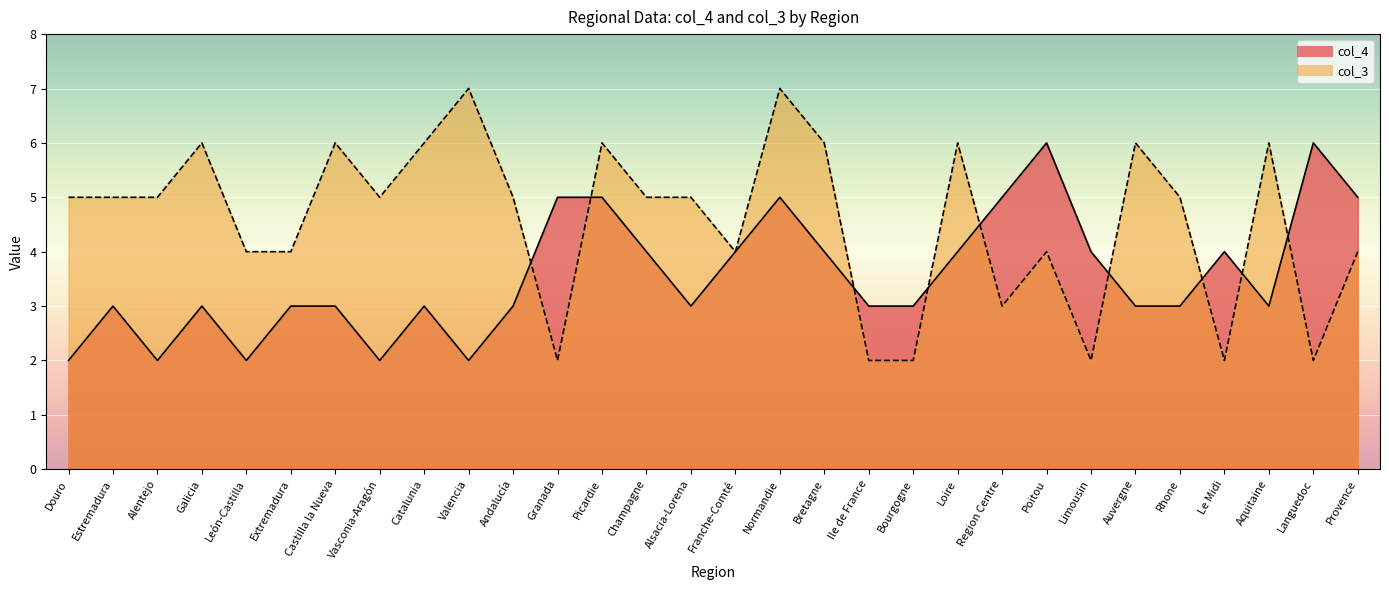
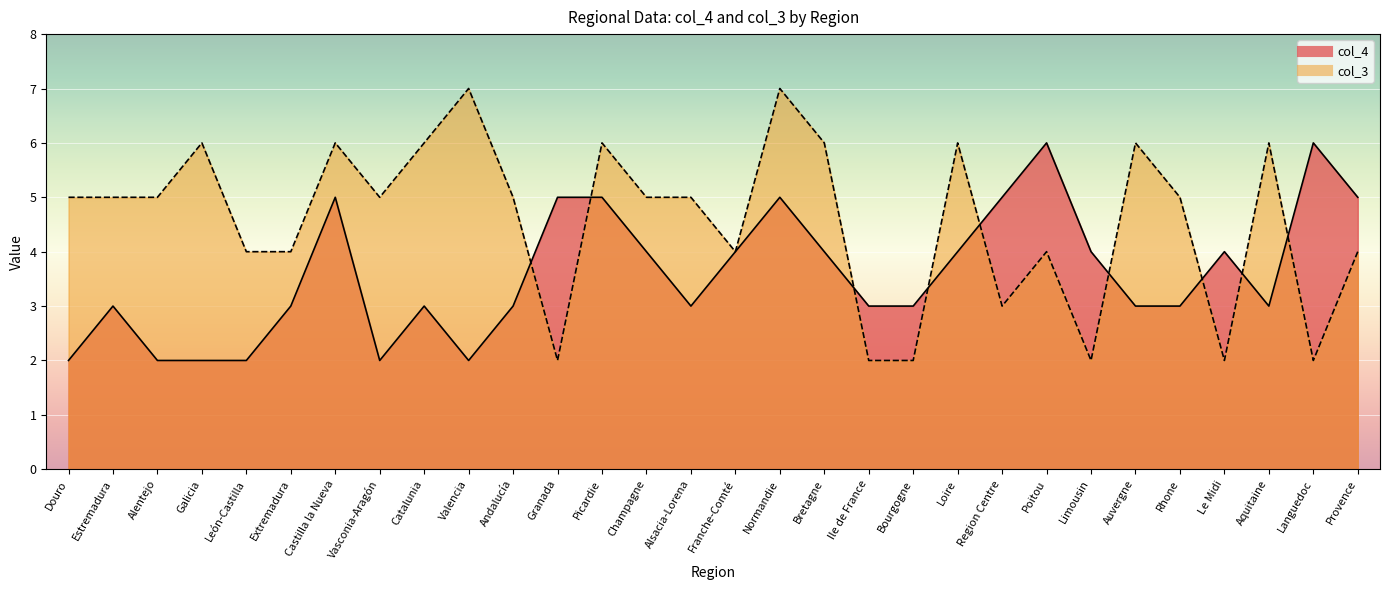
col_4, Galicia: 3 -> 2
col_4, Castilla la Nueva: 3 -> 5
